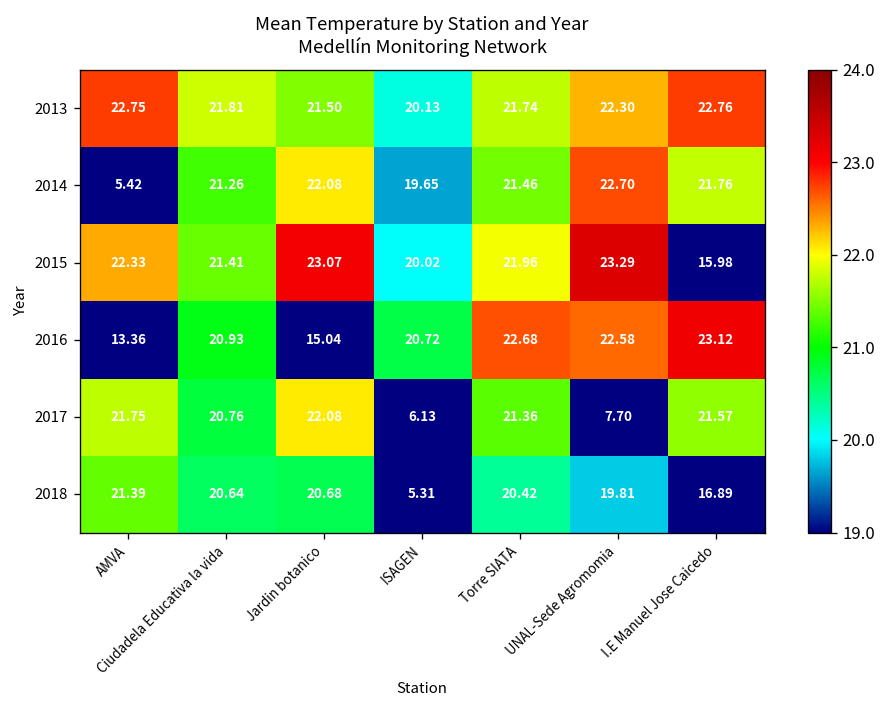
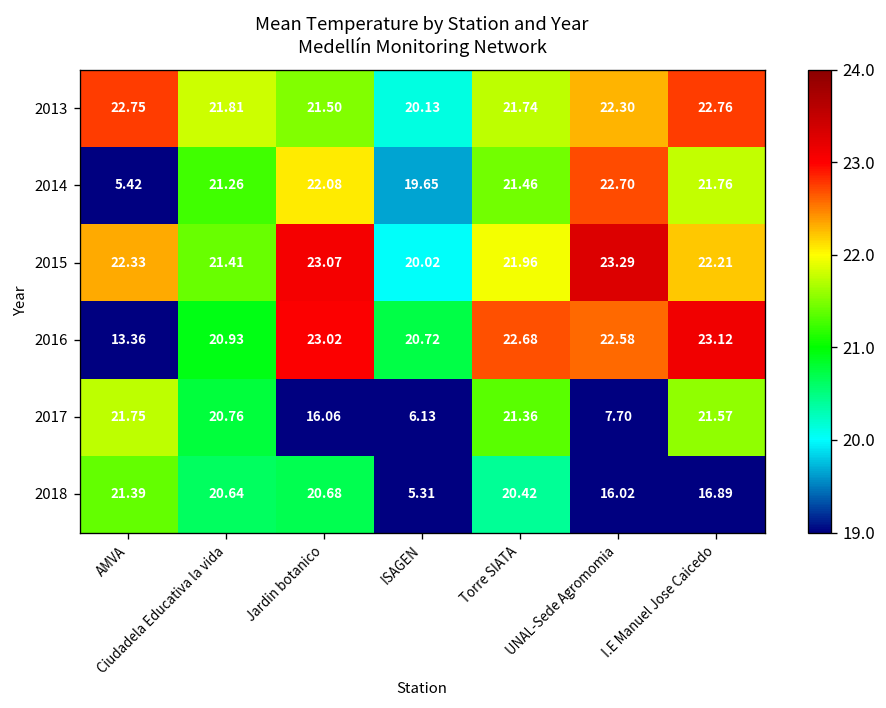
2015, I.E Manuel Jose Caicedo: 15.98 -> 22.21
2016, Jardin botanico: 15.04 -> 23.02
2017, Jardin botanico: 22.08 -> 16.06
2018, UNAL-Sede Agromomia: 19.81 -> 16.02
